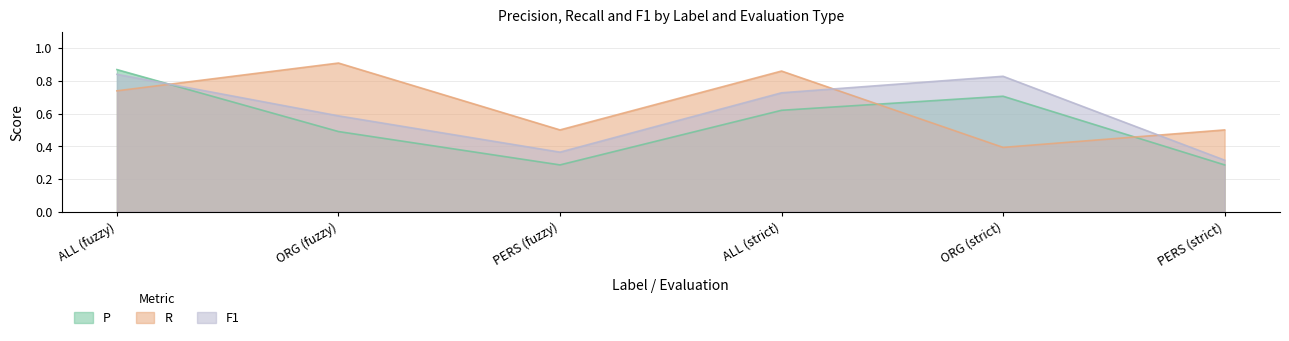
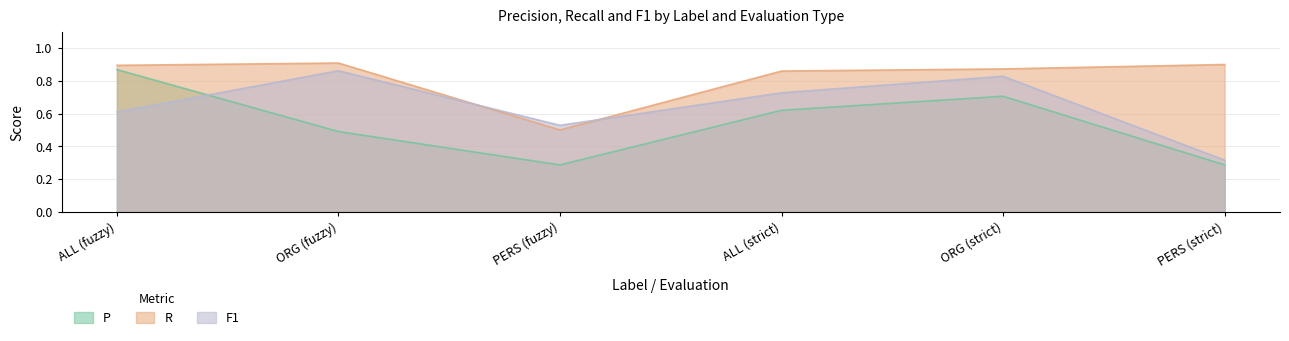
R, ALL (fuzzy): 0.74 -> 0.90
F1, ALL (fuzzy): 0.84 -> 0.61
F1, ORG (fuzzy): 0.59 -> 0.86
F1, PERS (fuzzy): 0.36 -> 0.53
R, ORG (strict): 0.39 -> 0.87
R, PERS (strict): 0.5 -> 0.9
